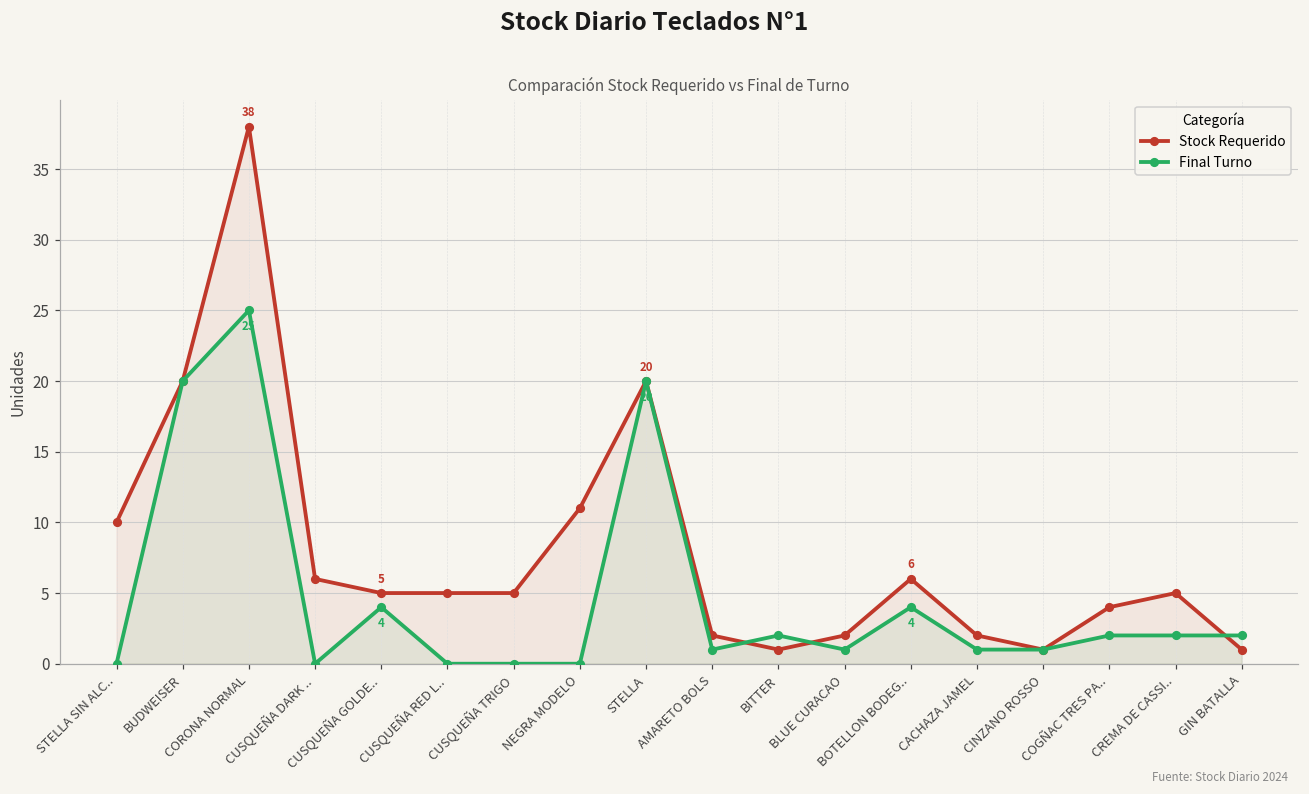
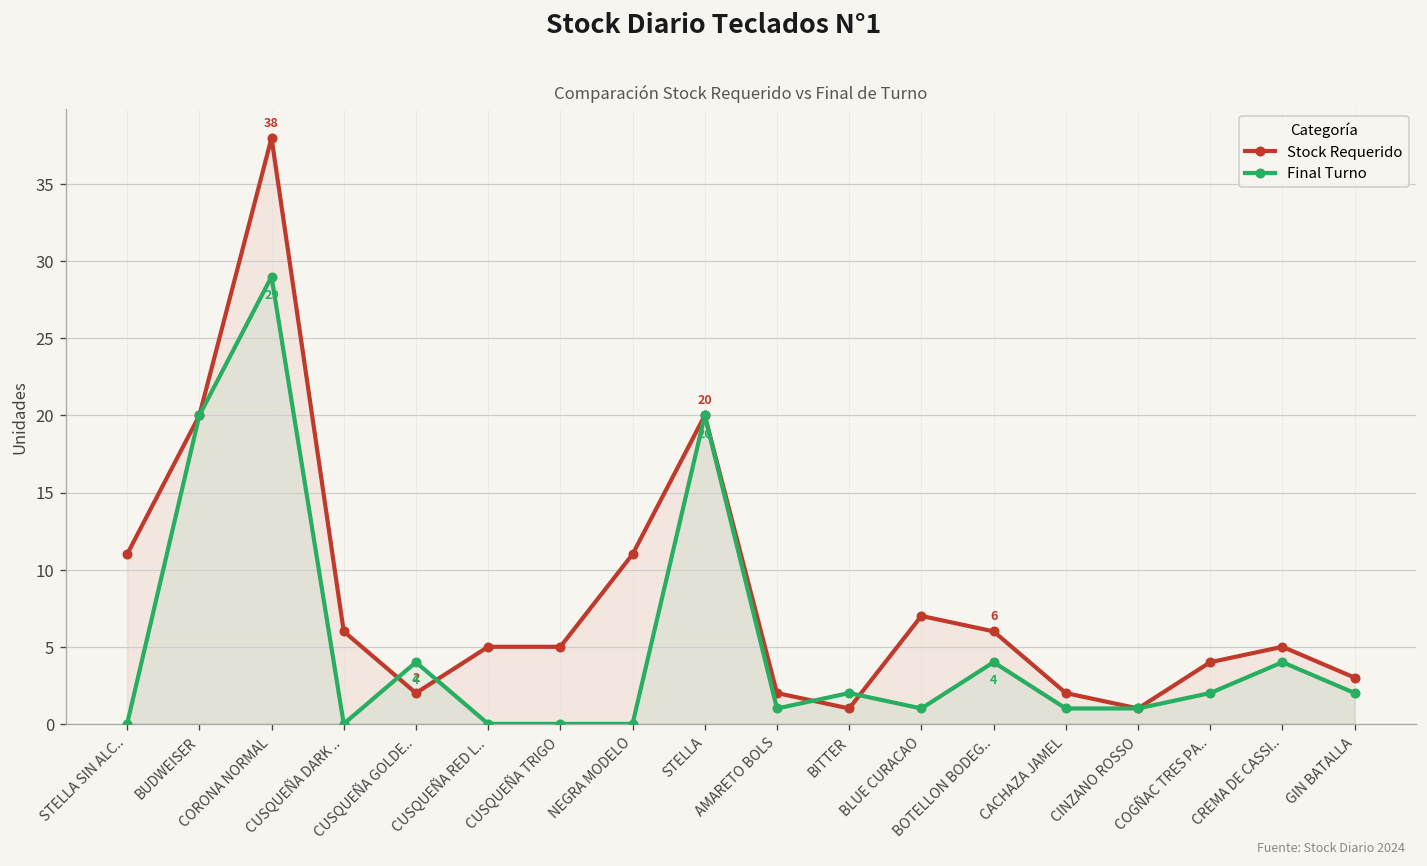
Stock Requerido, STELLA SIN ALC..: 10 -> 11
Final Turno, CORONA NORMAL: 25 -> 29
Stock Requerido, CUSQUEÑA GOLDE..: 5 -> 2
Stock Requerido, BLUE CURACAO: 2 -> 7
Final Turno, CREMA DE CASSI..: 2 -> 4
Stock Requerido, GIN BATALLA: 1 -> 3
